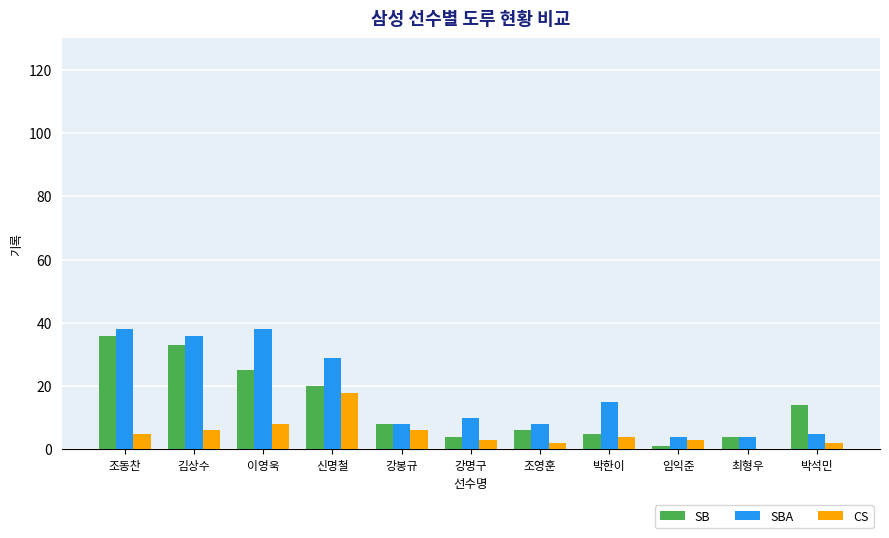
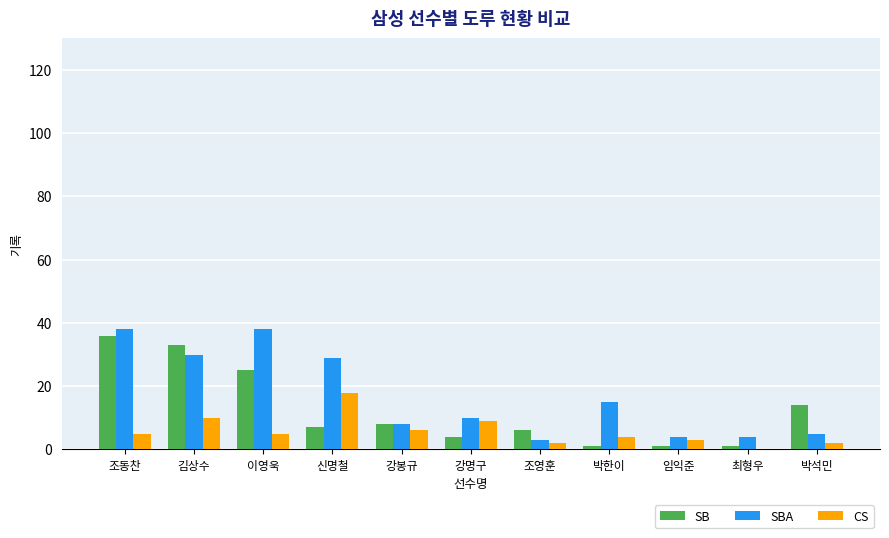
SBA, 김상수: 36 -> 30
CS, 김상수: 6 -> 10
CS, 이영욱: 8 -> 5
SB, 신명철: 20 -> 7
CS, 강명구: 3 -> 9
SBA, 조영훈: 8 -> 3
SB, 박한이: 5 -> 1
SB, 최형우: 4 -> 1
